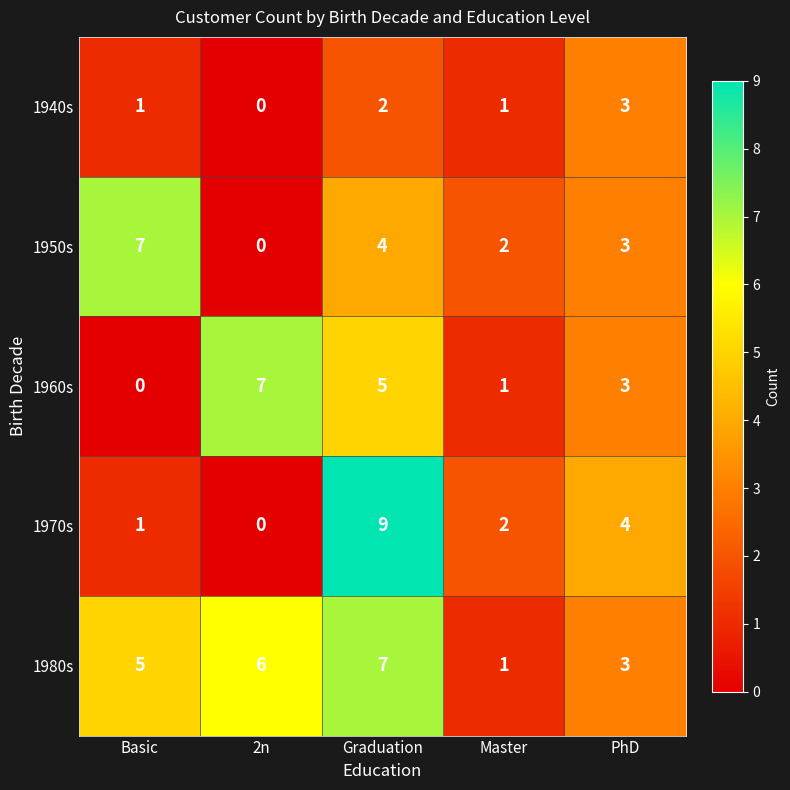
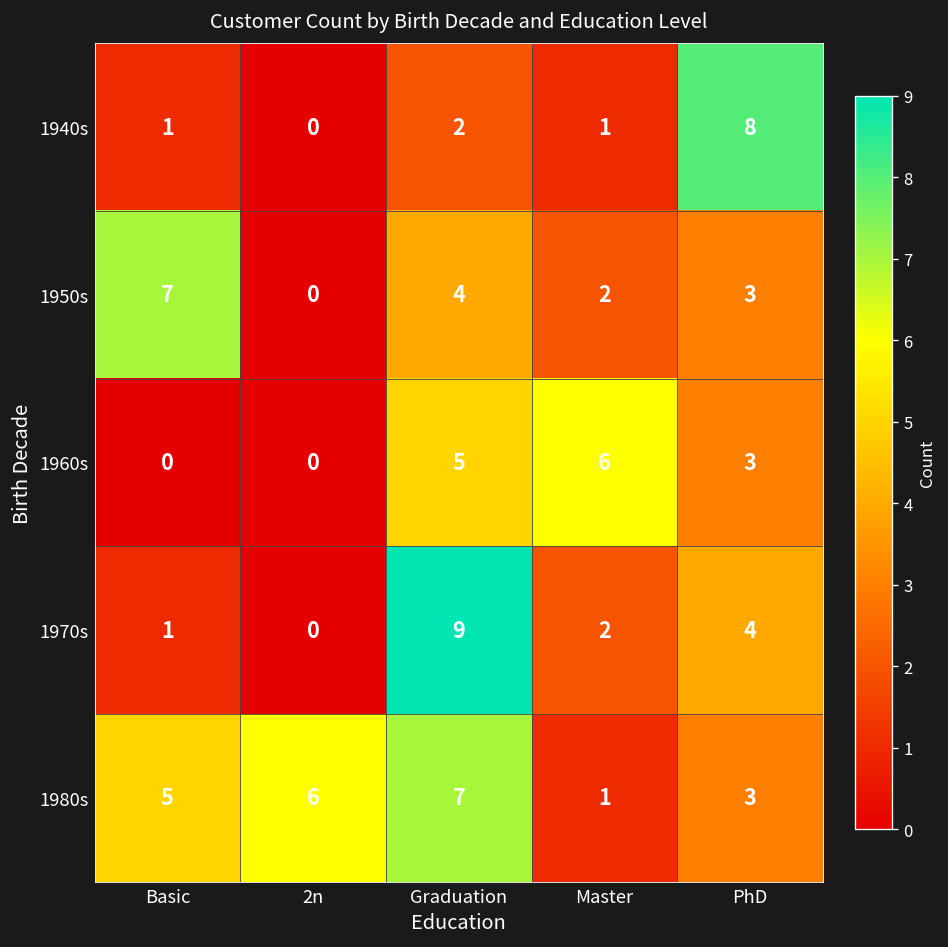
1940s, PhD: 3 -> 8
1960s, 2n: 7 -> 0
1960s, Master: 1 -> 6
